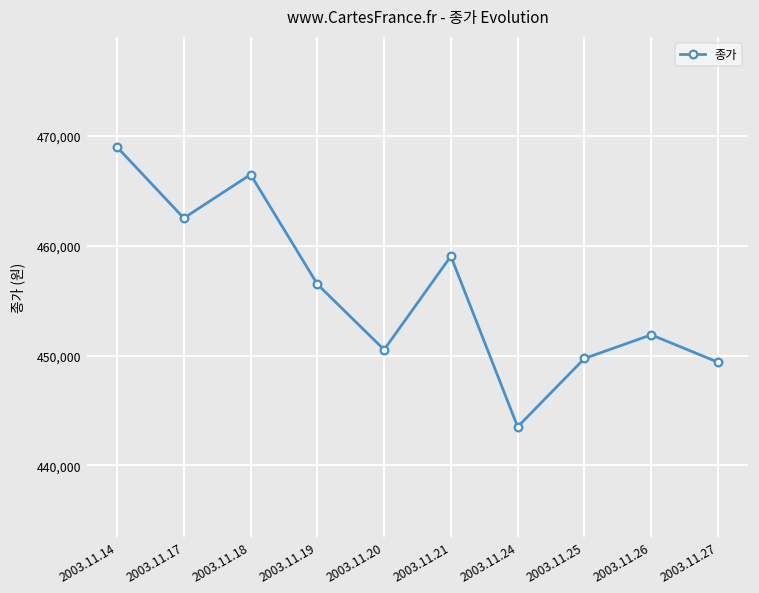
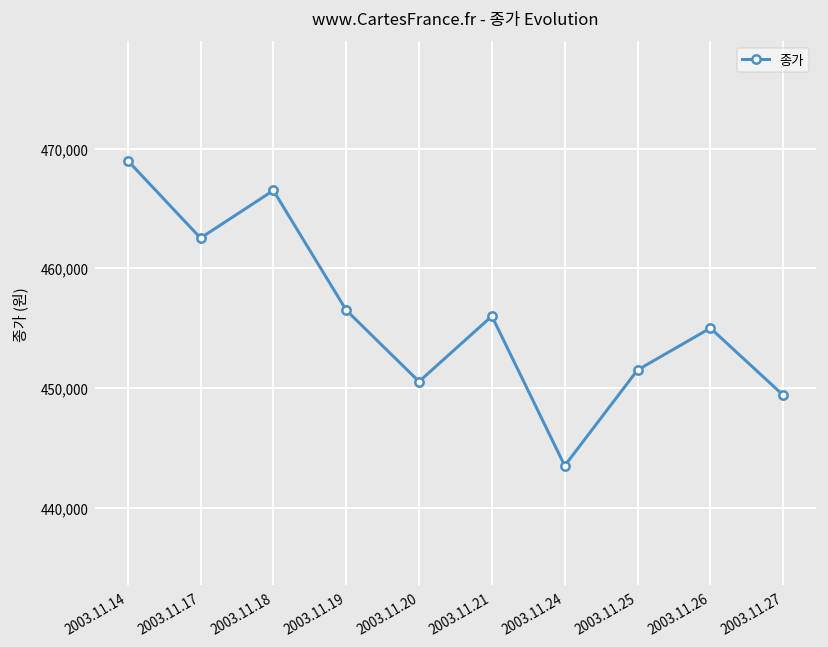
2003.11.21: 459,000 -> 456,000
2003.11.25: 450,000 -> 452,000
2003.11.26: 452,000 -> 455,000
